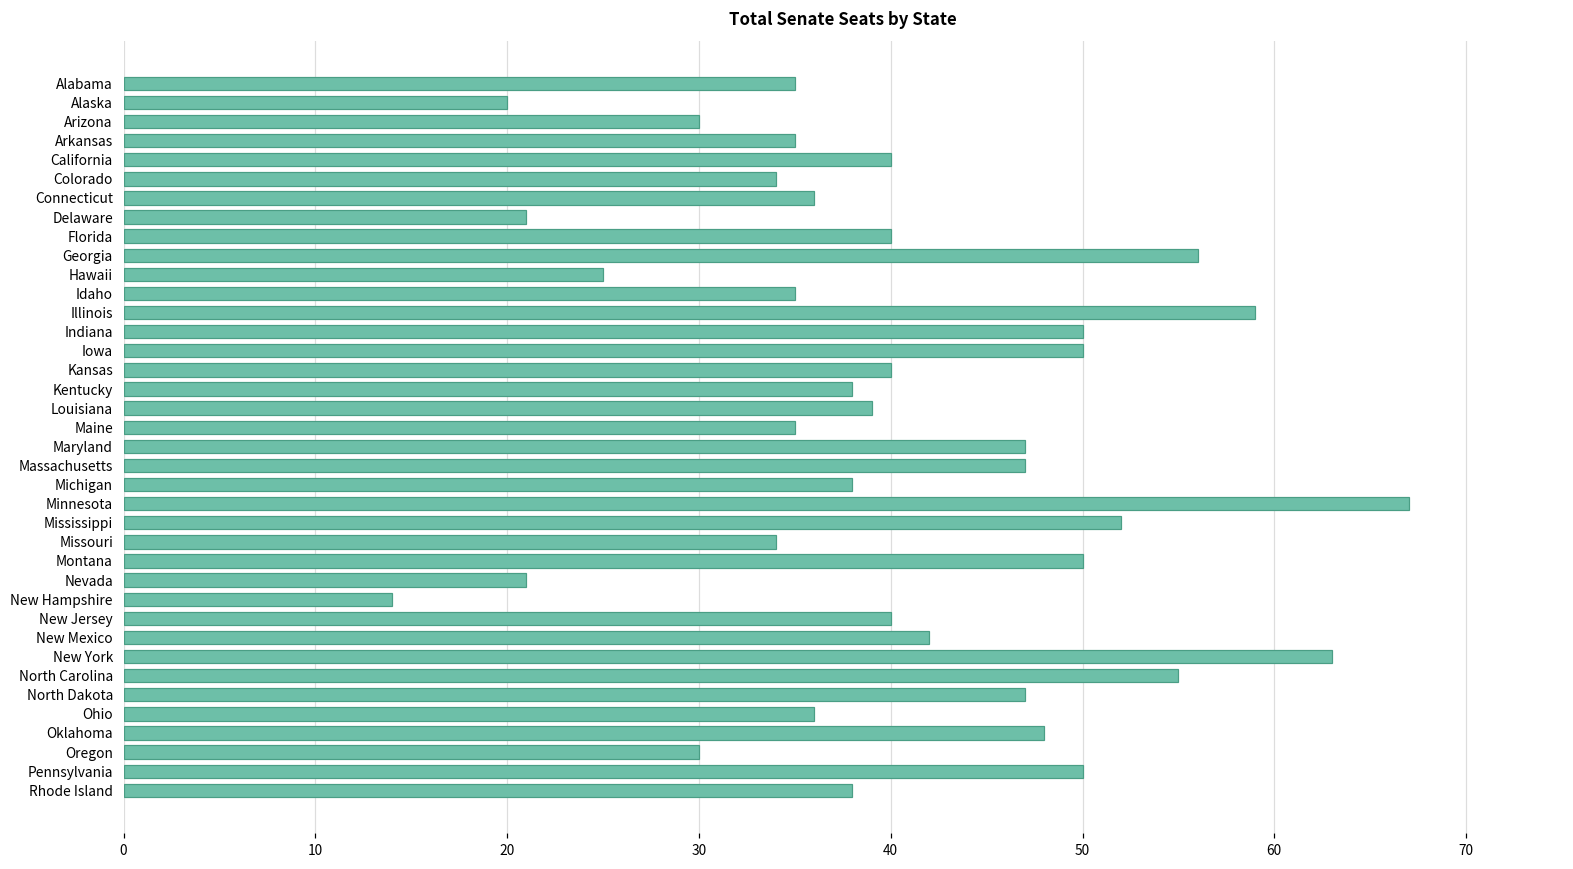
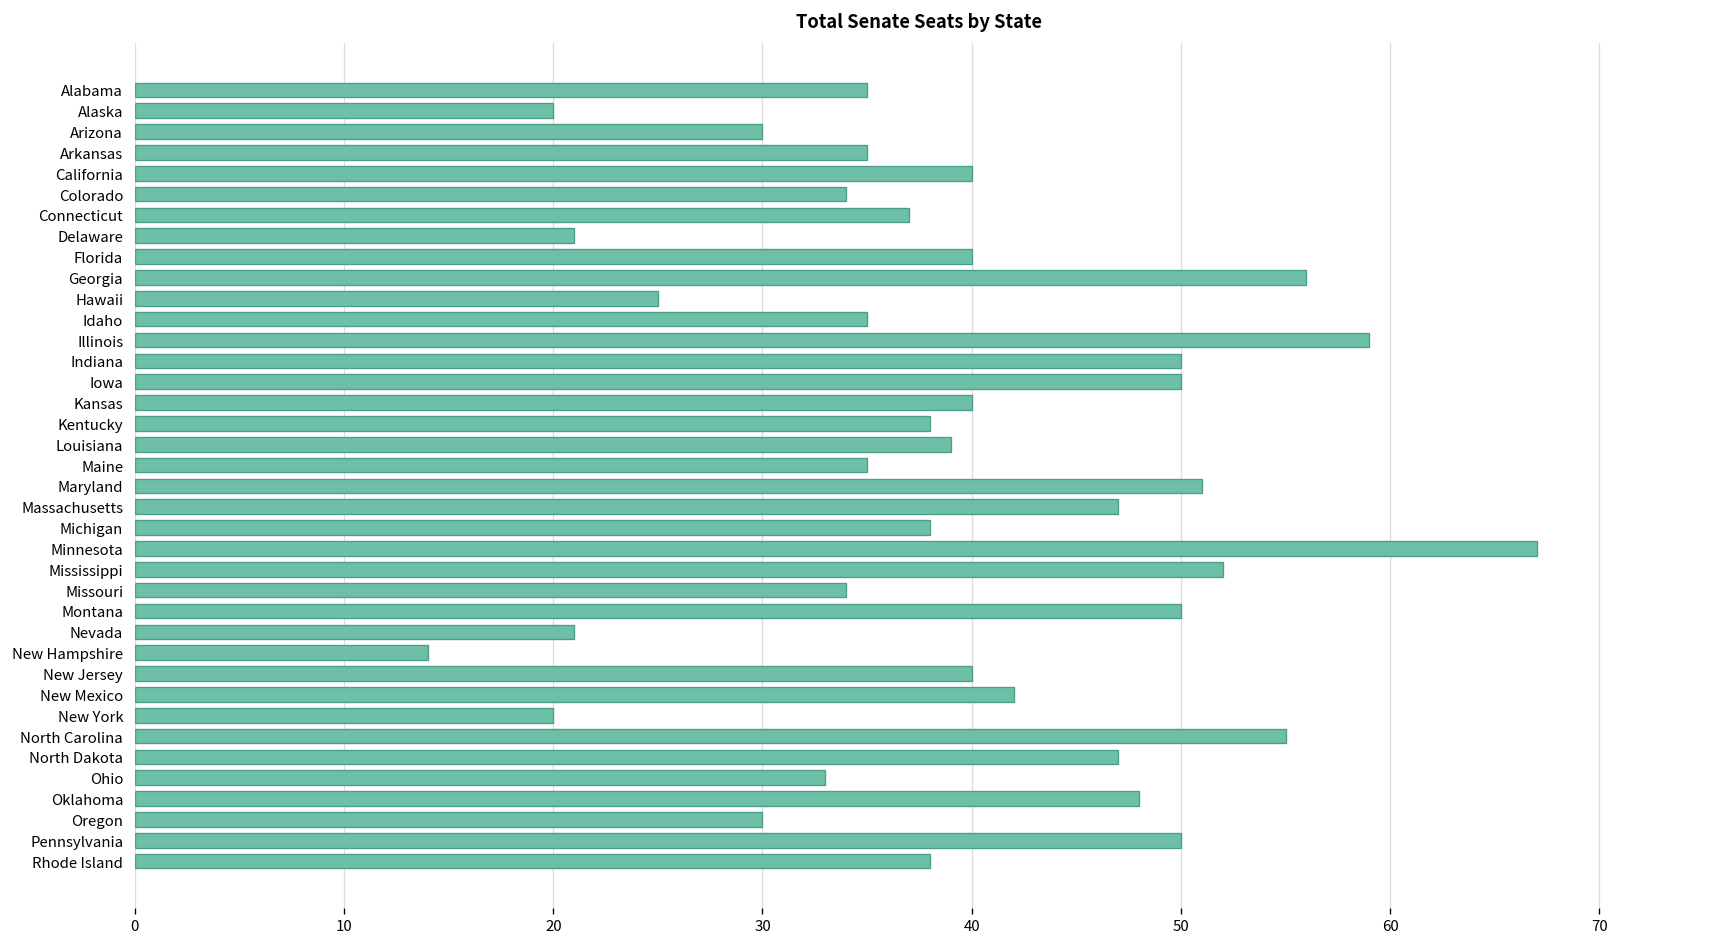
Connecticut: 36 -> 37
Maryland: 47 -> 51
New York: 63 -> 20
Ohio: 36 -> 33
